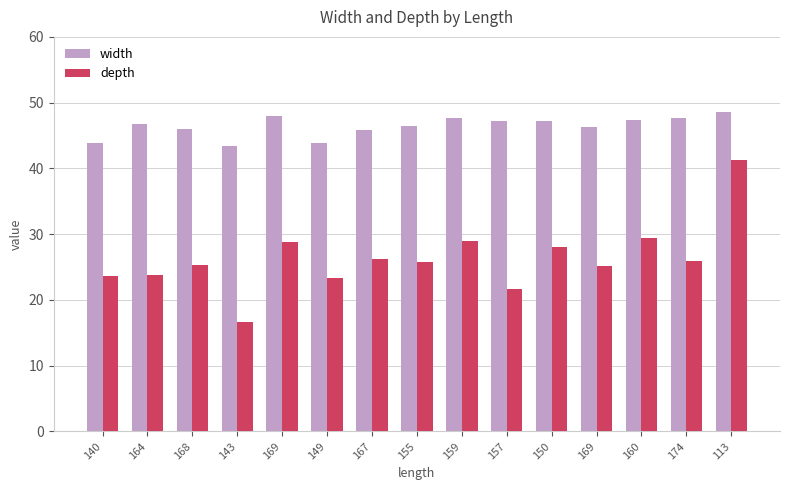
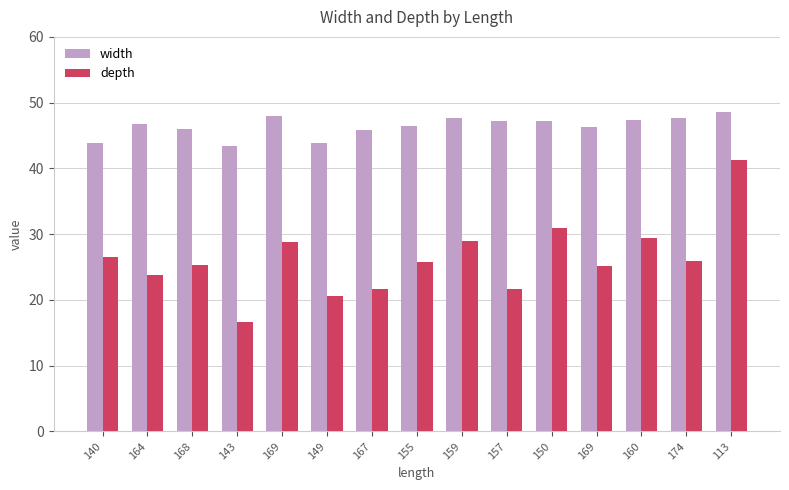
depth, 140: 24 -> 27
depth, 149: 23 -> 21
depth, 167: 26 -> 22
depth, 150: 28 -> 31
